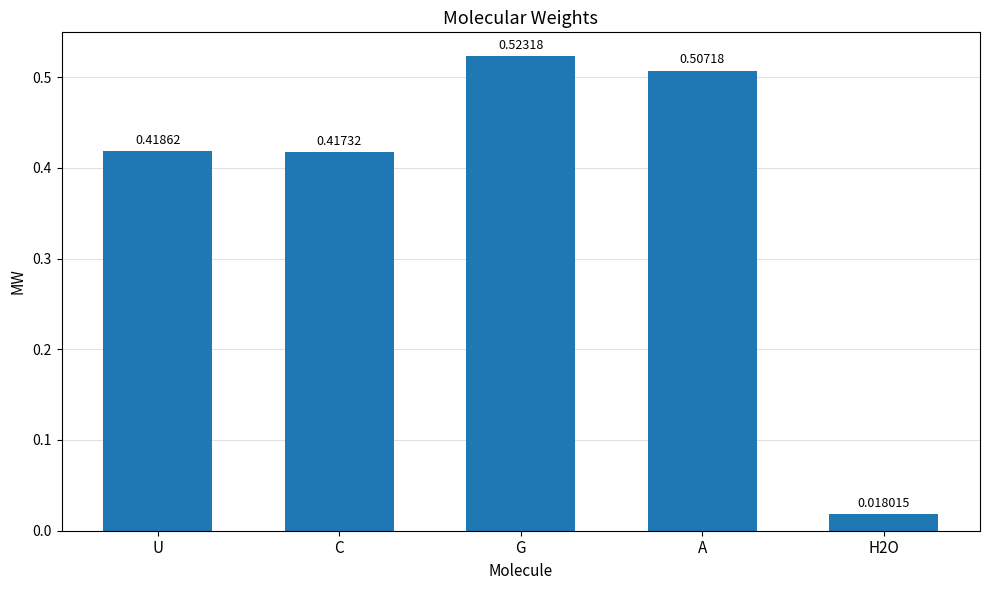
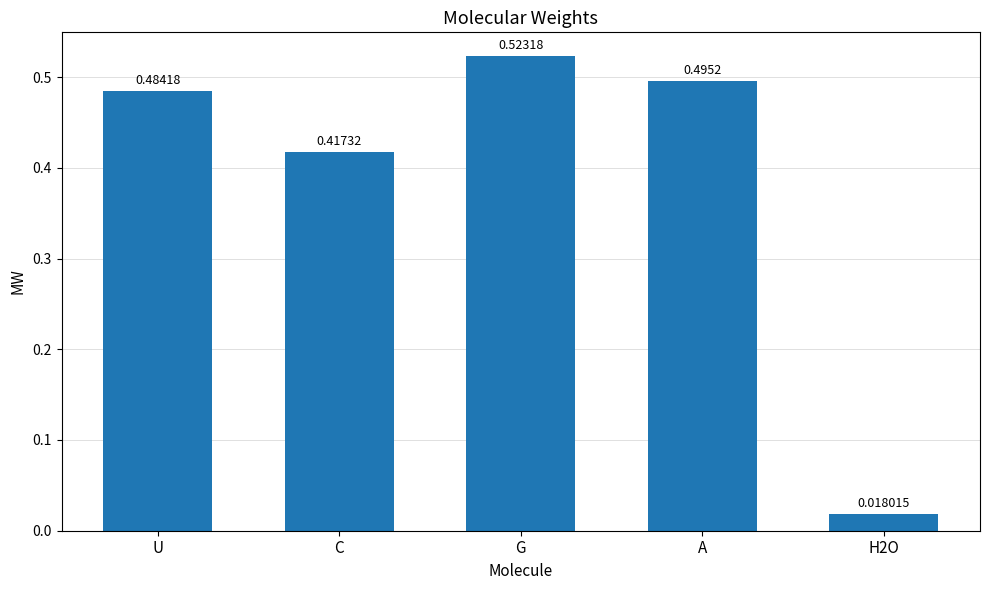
U: 0.41862 -> 0.48418
A: 0.50718 -> 0.4952
